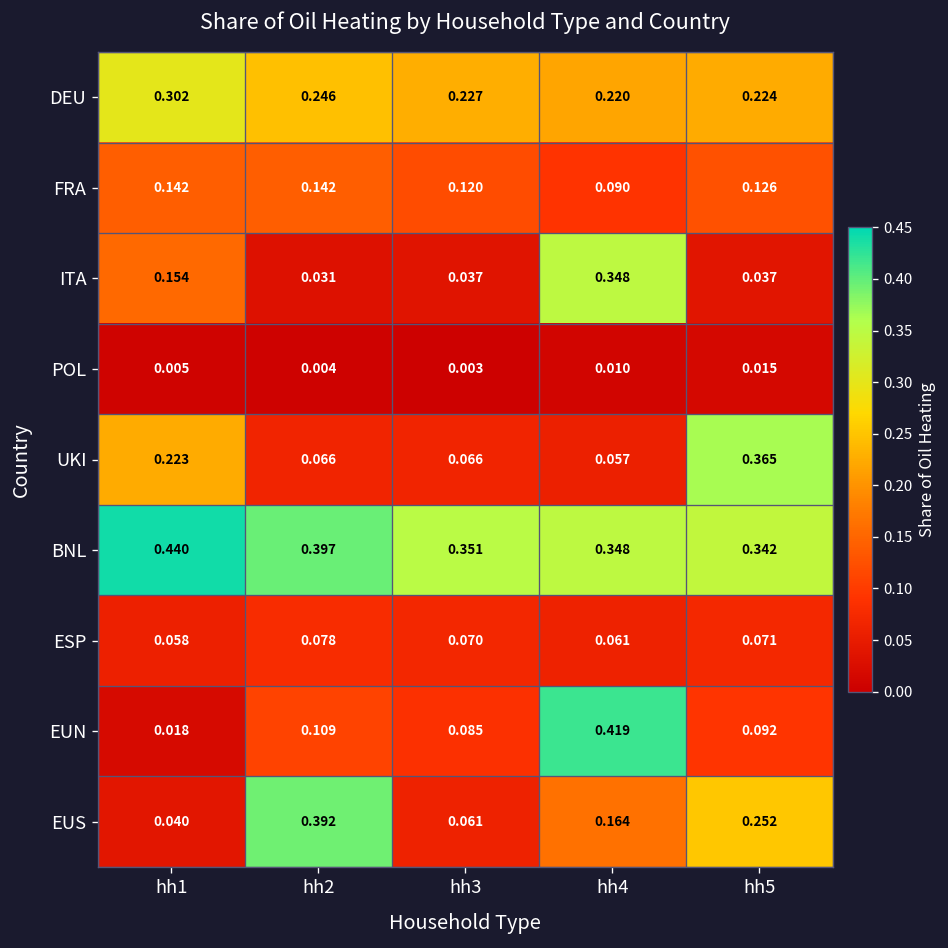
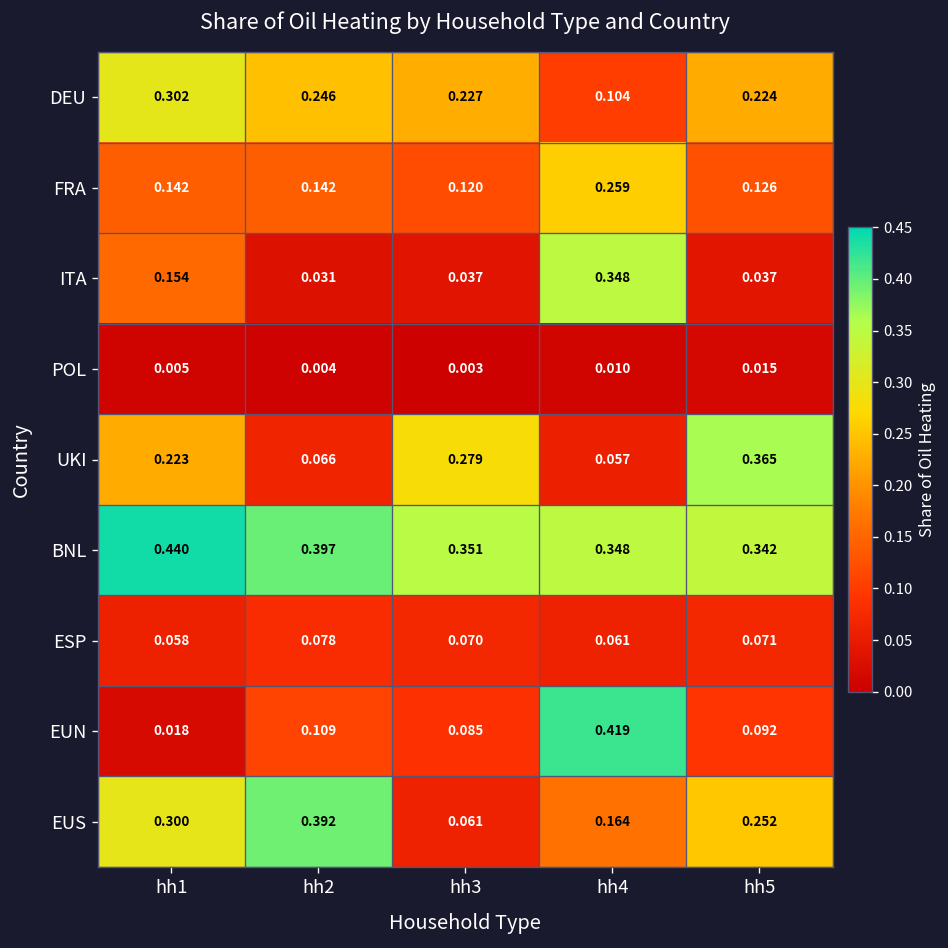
DEU, hh4: 0.220 -> 0.104
FRA, hh4: 0.090 -> 0.259
UKI, hh3: 0.066 -> 0.279
EUS, hh1: 0.040 -> 0.300
